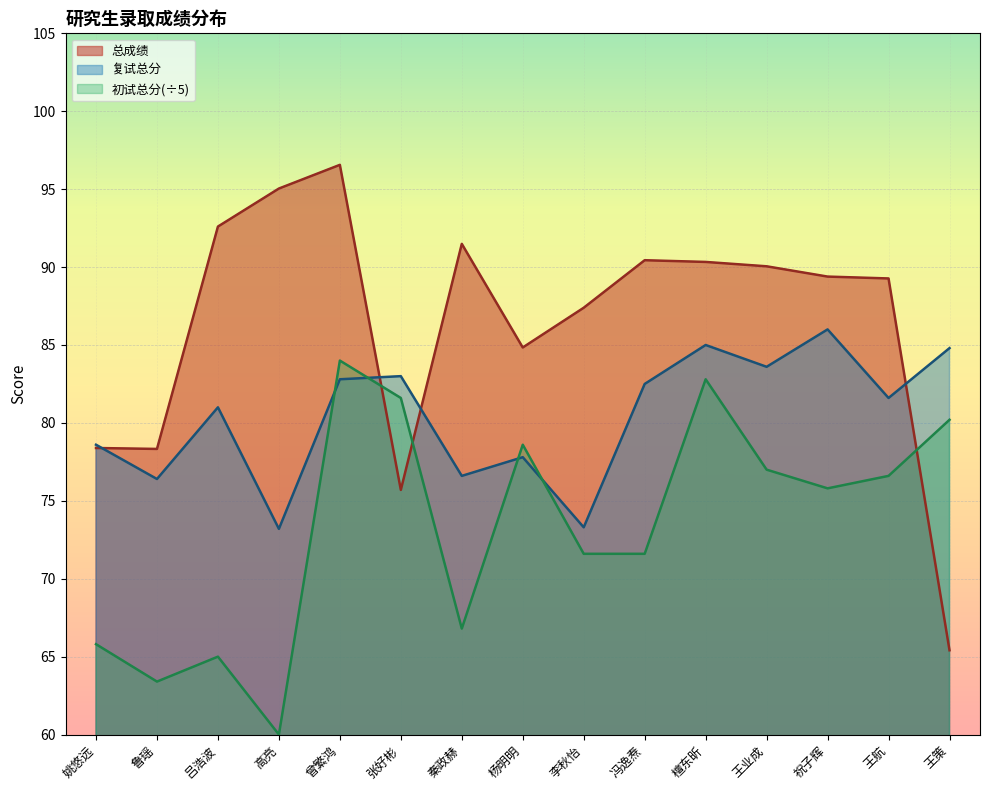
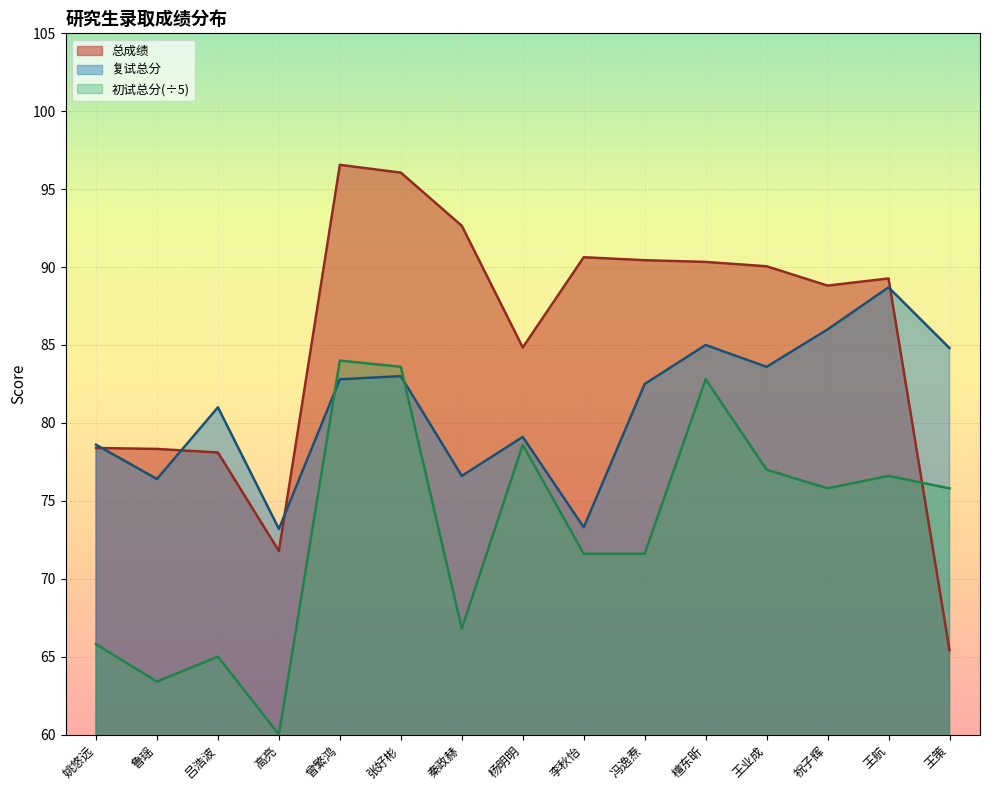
总成绩, 吕浩波: 92.6 -> 78.1
总成绩, 高亮: 95.0 -> 71.8
总成绩, 张好彬: 75.7 -> 96.1
初试总分(÷5), 张好彬: 81.6 -> 83.6
总成绩, 秦政赫: 91.5 -> 92.7
复试总分, 杨明明: 77.8 -> 79.1
总成绩, 李秋怡: 87.4 -> 90.6
总成绩, 祝子辉: 89.4 -> 88.8
复试总分, 王航: 81.6 -> 88.7
初试总分(÷5), 王策: 80.2 -> 75.8
